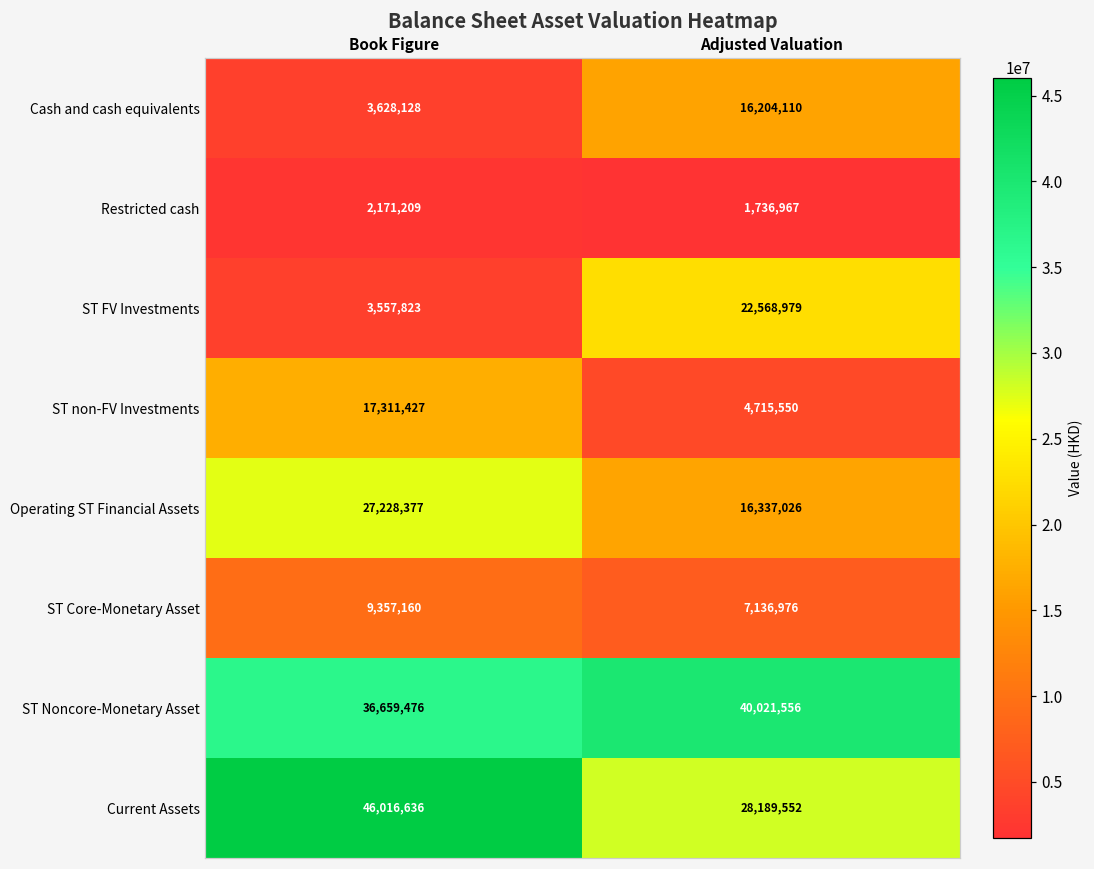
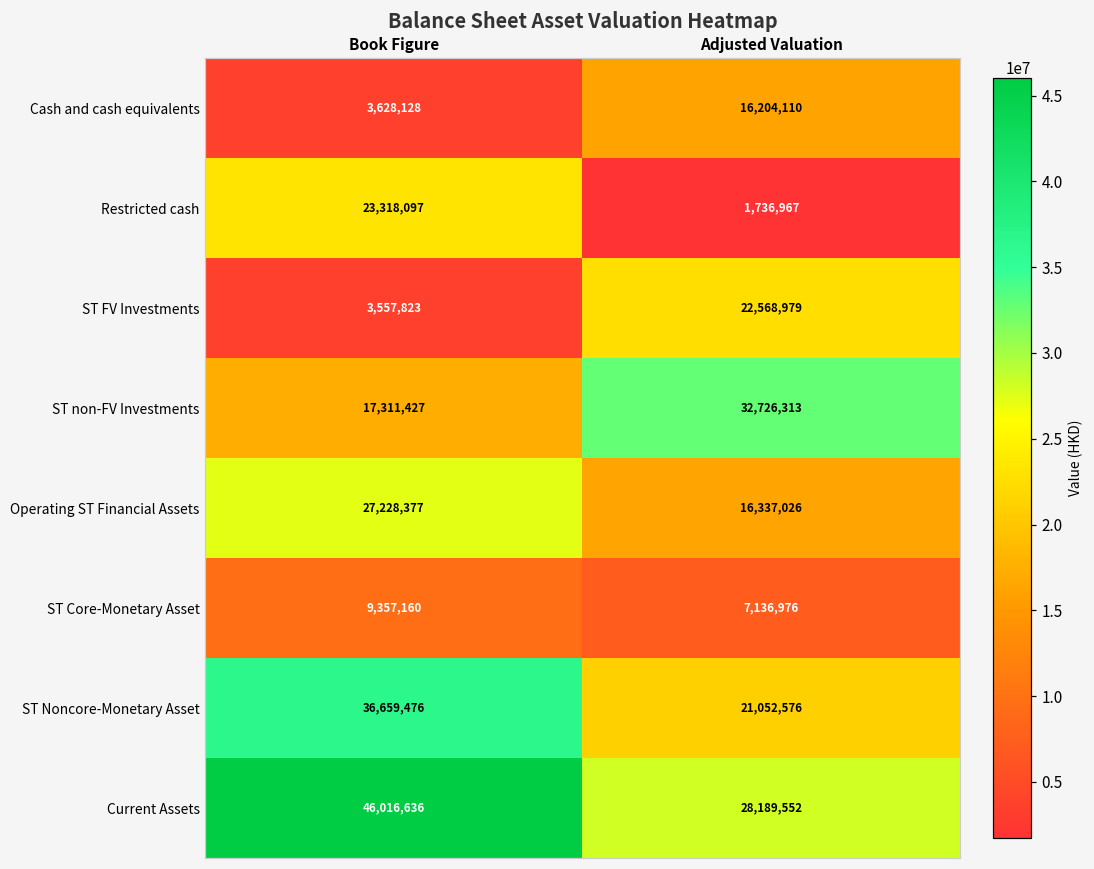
Restricted cash, Book Figure: 2,171,209 -> 23,318,097
ST non-FV Investments, Adjusted Valuation: 4,715,550 -> 32,726,313
ST Noncore-Monetary Asset, Adjusted Valuation: 40,021,556 -> 21,052,576
